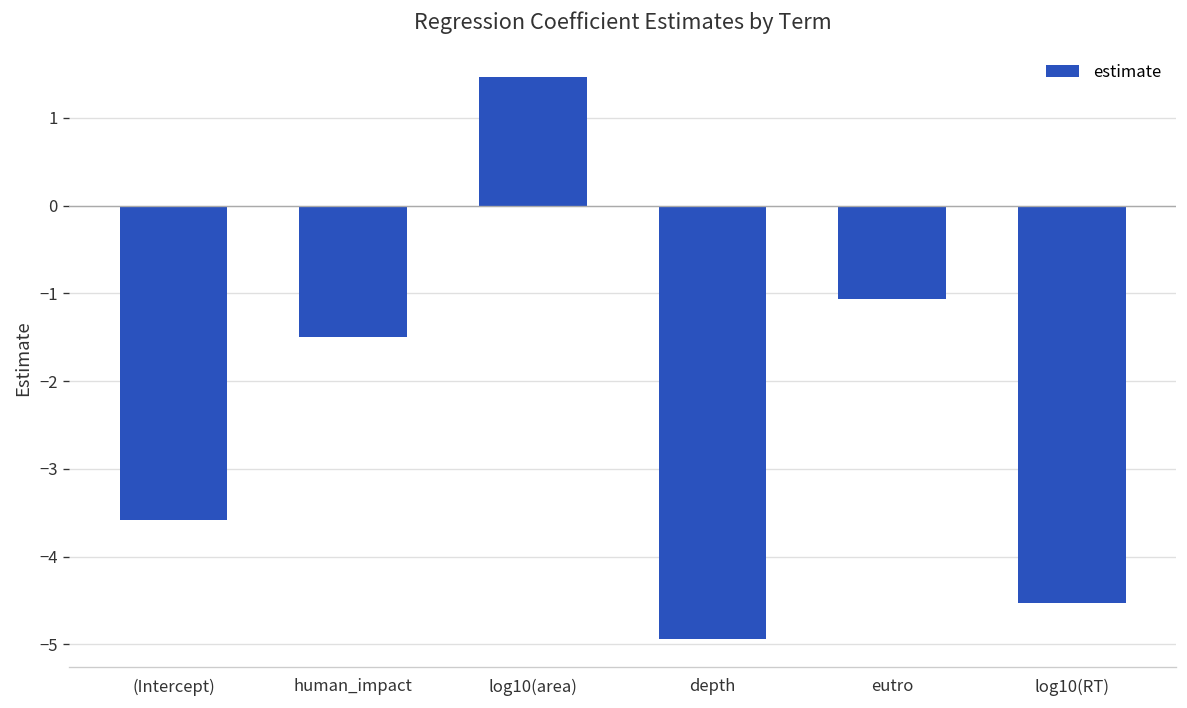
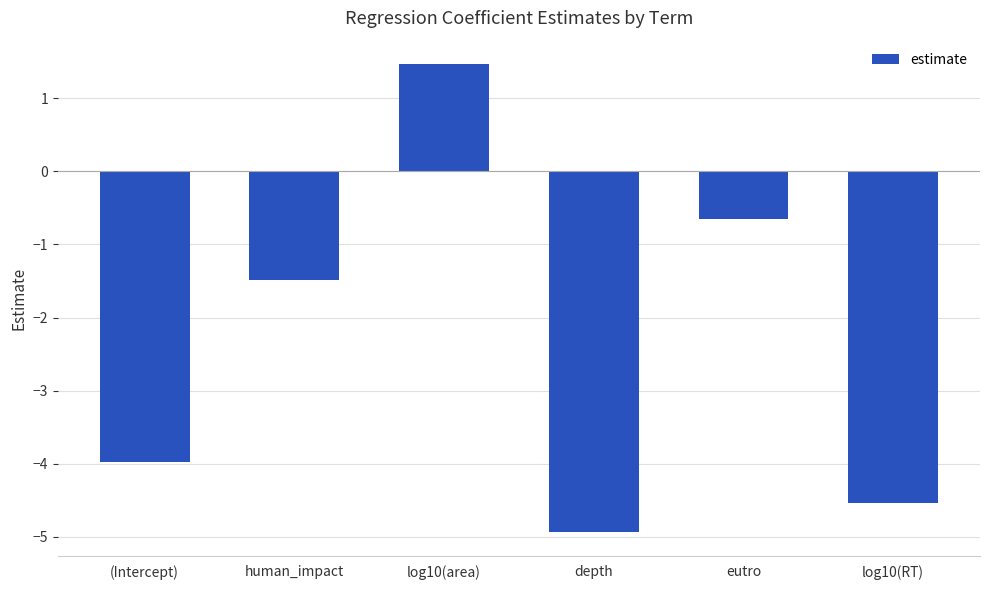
(Intercept): -3.6 -> -4.0
eutro: -1.1 -> -0.6
